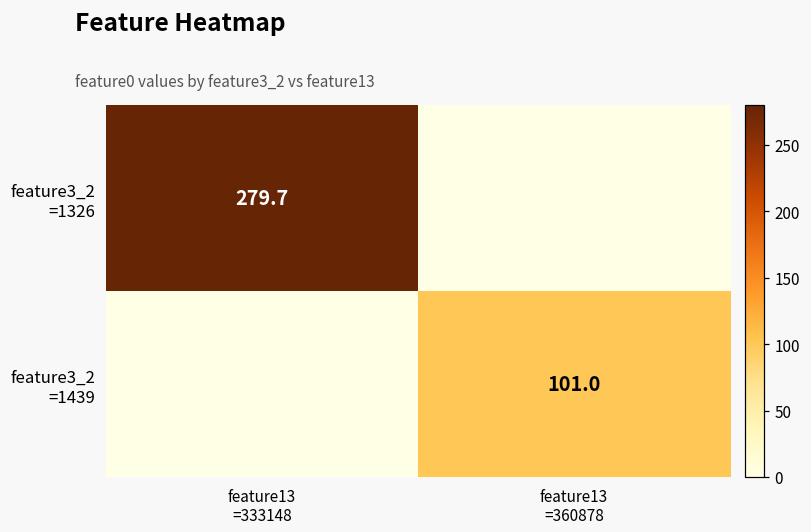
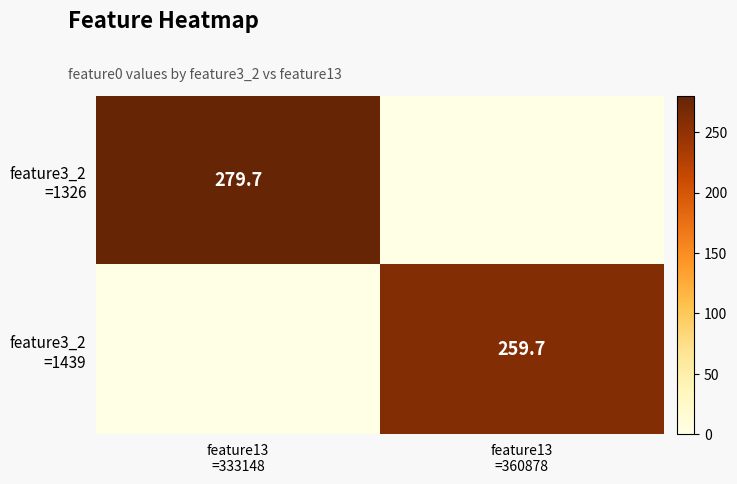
feature3_2 =1439, feature13 =360878: 101.0 -> 259.7
